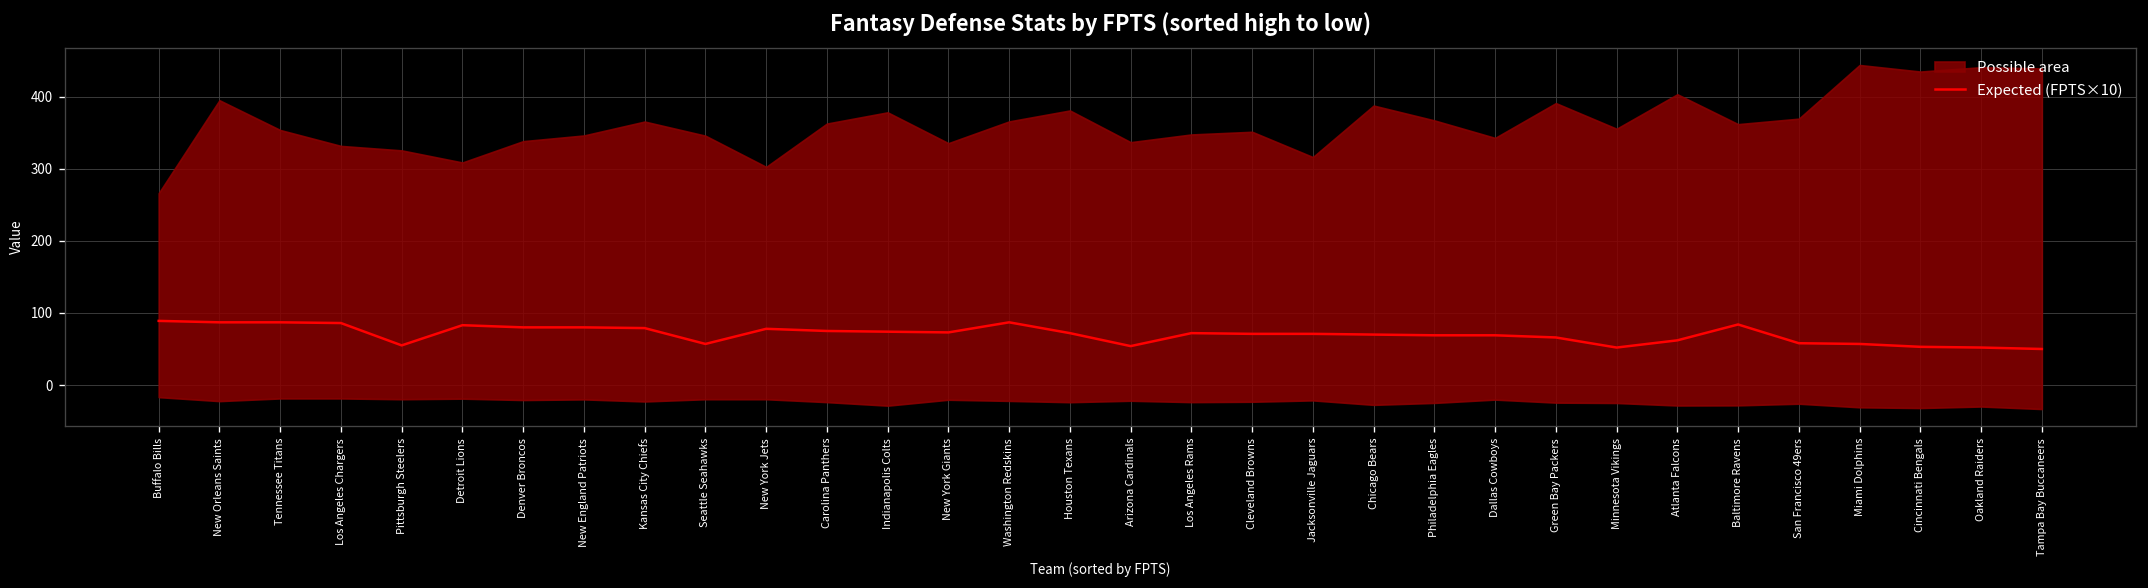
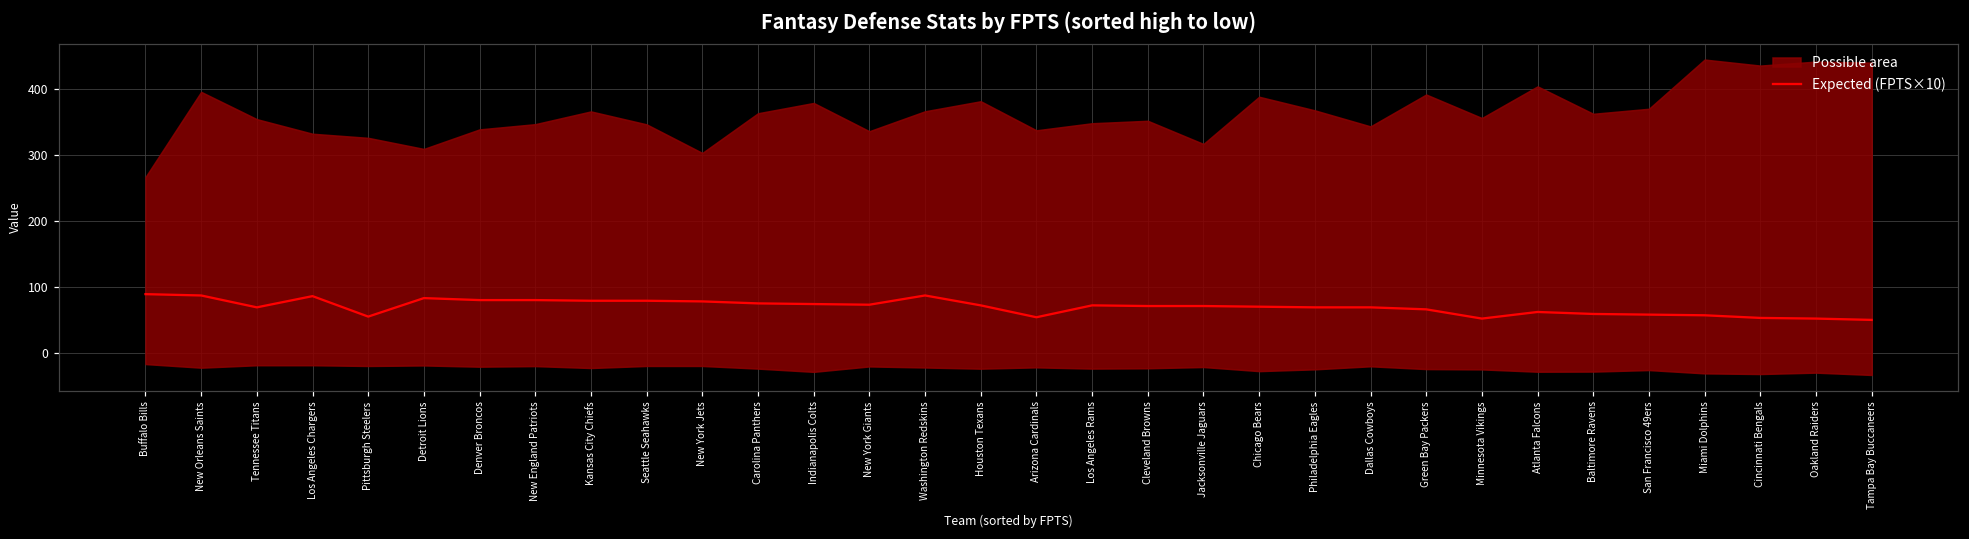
Expected (FPTS×10), Tennessee Titans: 90 -> 70
Expected (FPTS×10), Seattle Seahawks: 60 -> 80
Expected (FPTS×10), Baltimore Ravens: 80 -> 60
